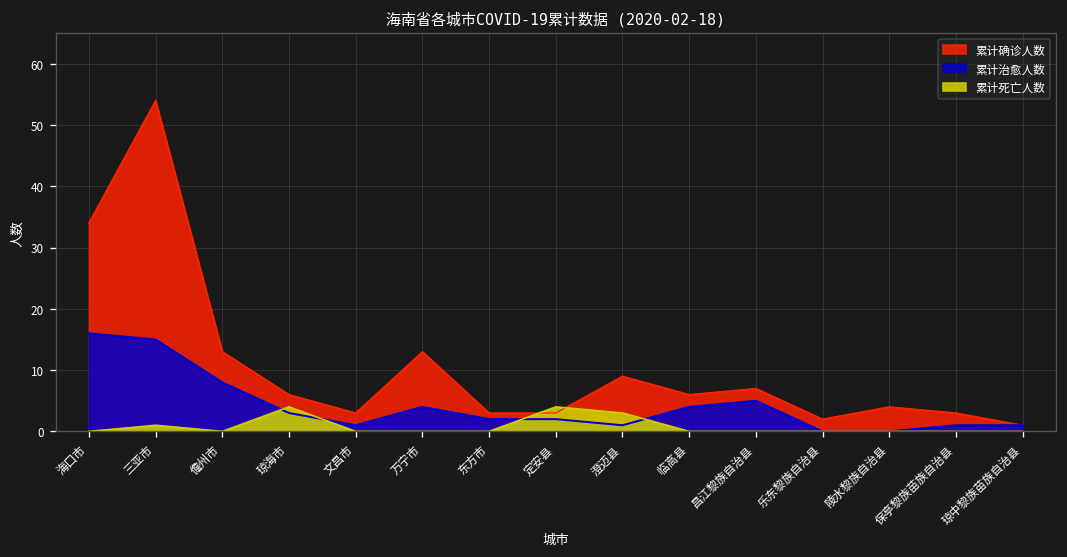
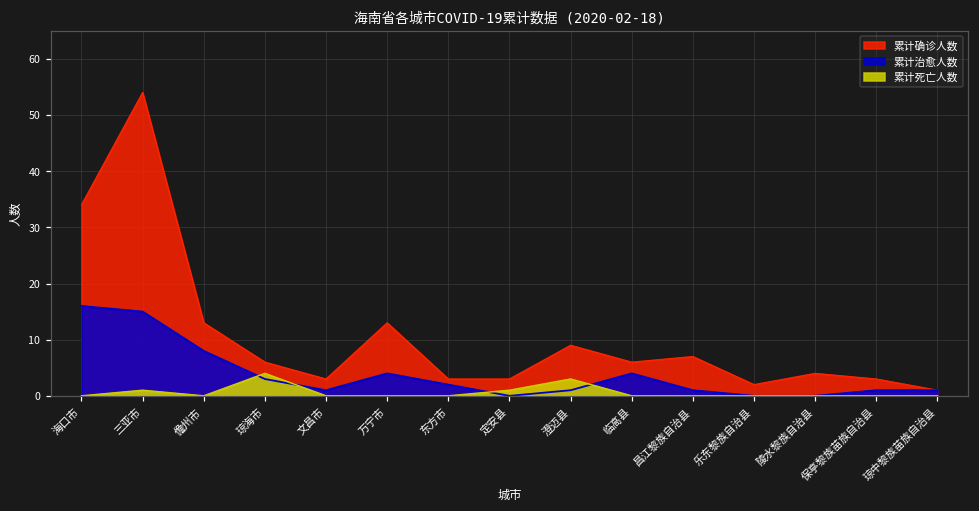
累计治愈人数, 定安县: 2 -> 0
累计死亡人数, 定安县: 4 -> 1
累计治愈人数, 昌江黎族自治县: 5 -> 1
